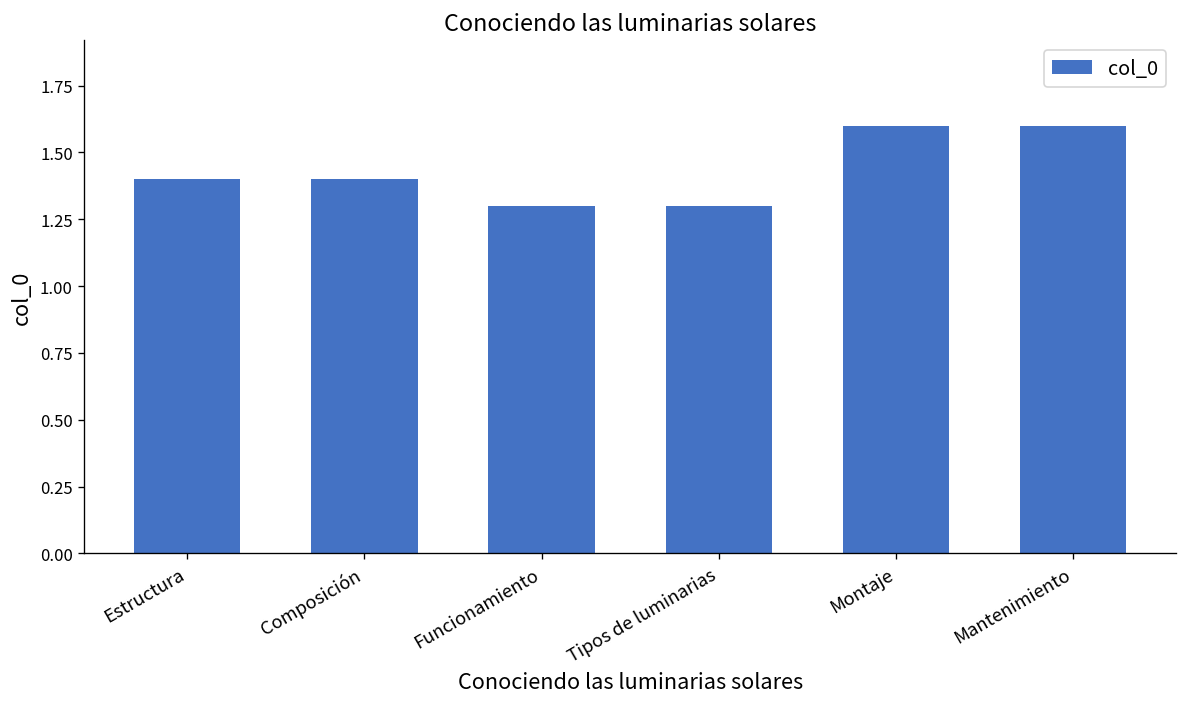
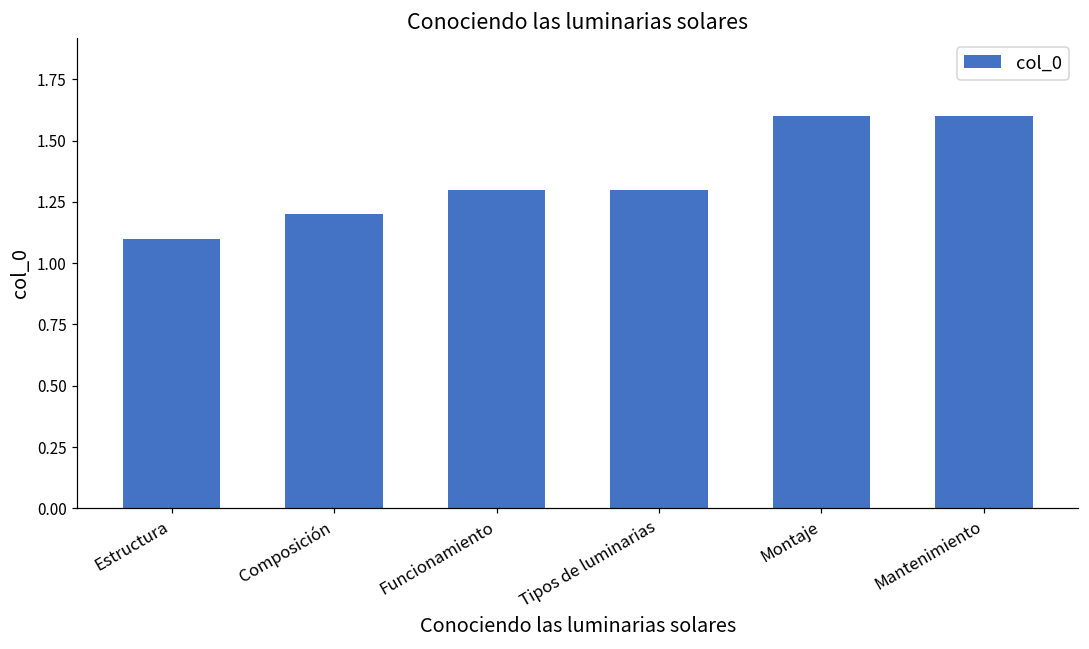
Estructura: 1.4 -> 1.1
Composición: 1.4 -> 1.2
